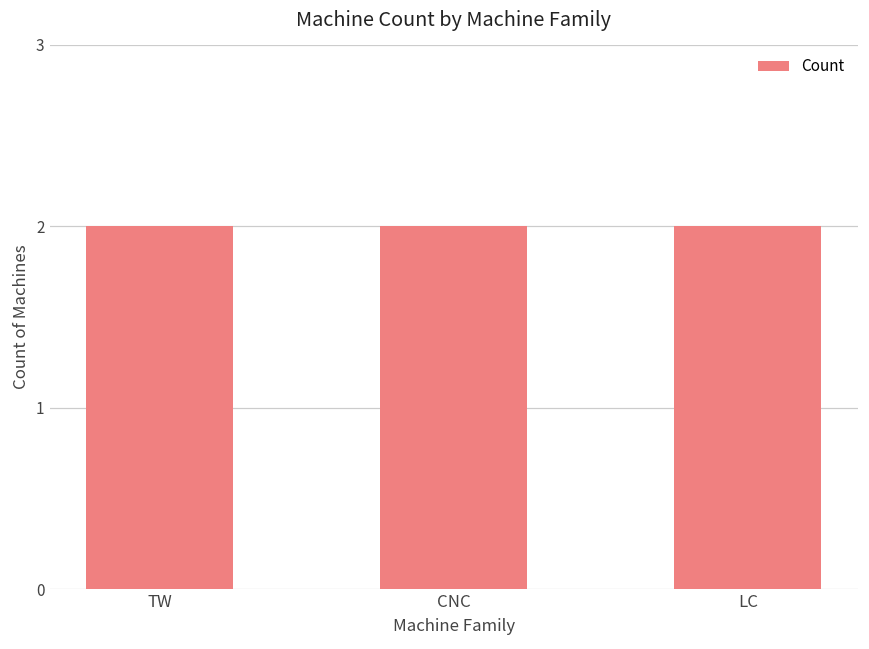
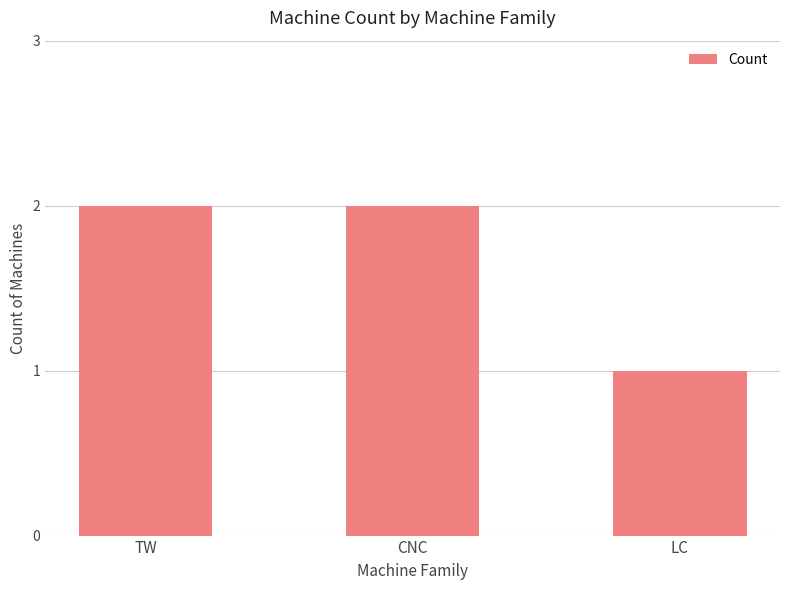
LC: 2 -> 1
